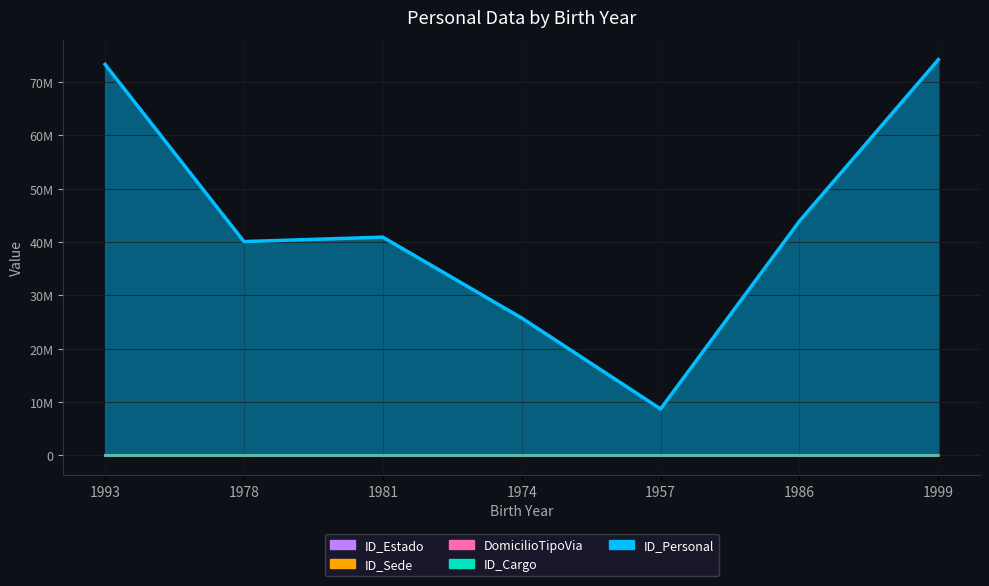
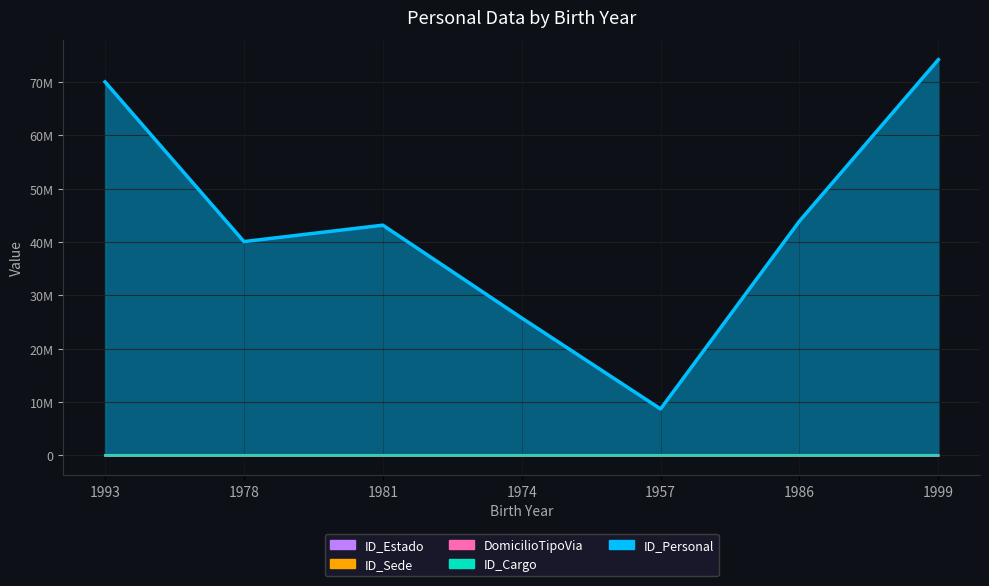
ID_Personal, 1993: 73000000 -> 70000000
ID_Personal, 1981: 41000000 -> 43000000
